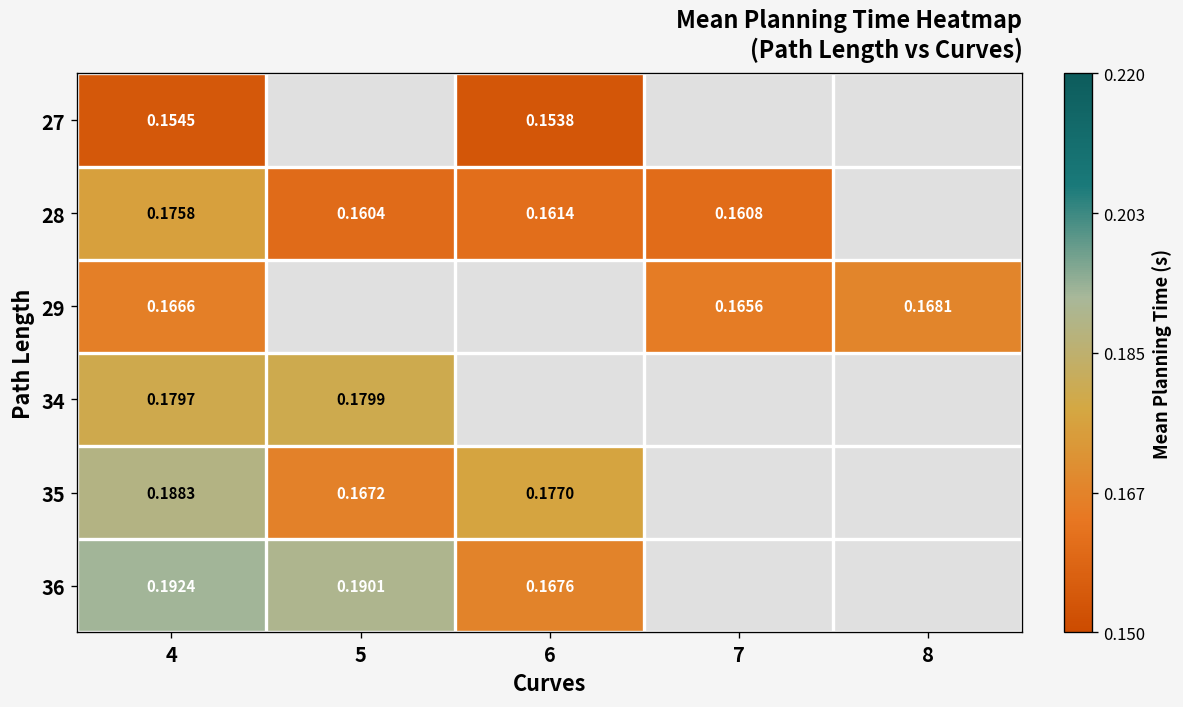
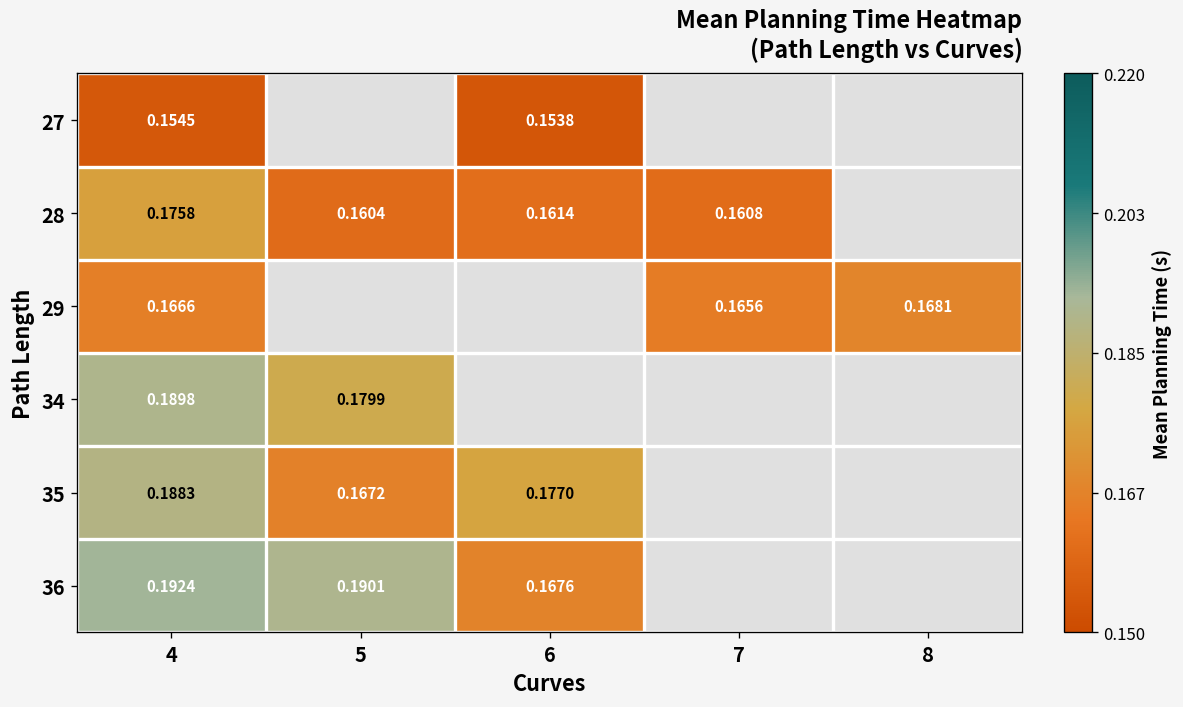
34, 4: 0.1797 -> 0.1898
